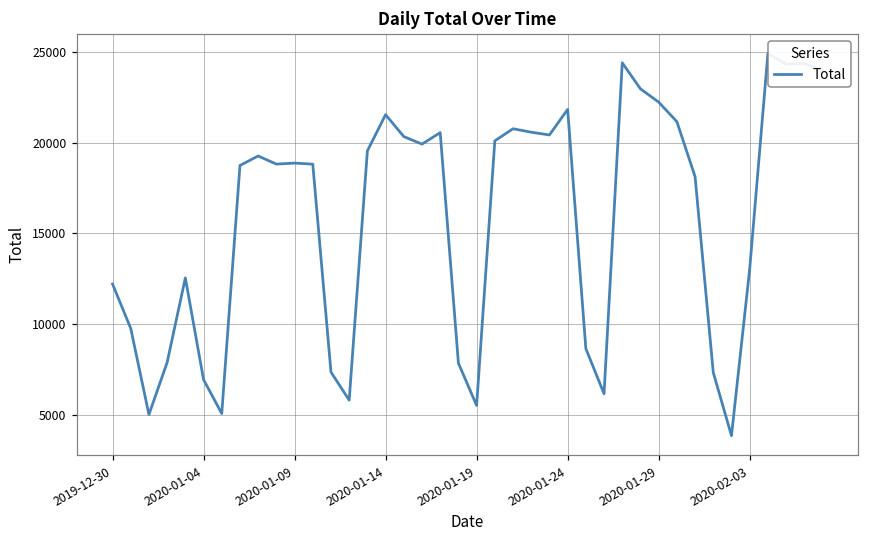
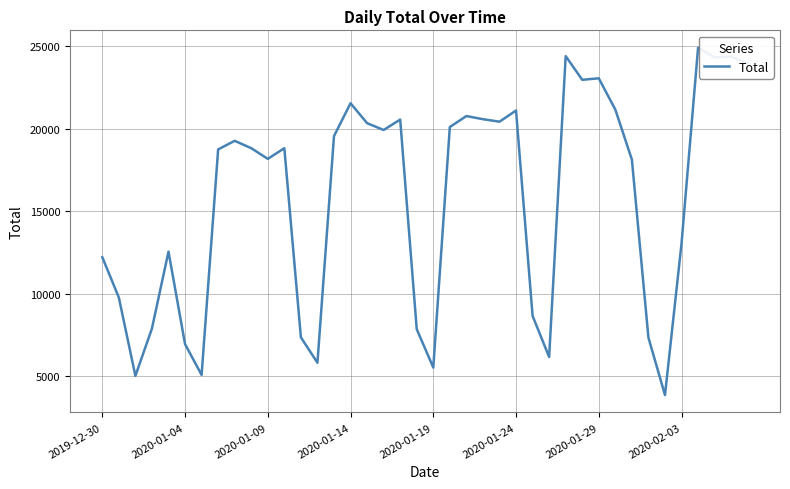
2020-01-09: 18900 -> 18200
2020-01-24: 21800 -> 21100
2020-01-29: 22200 -> 23100
